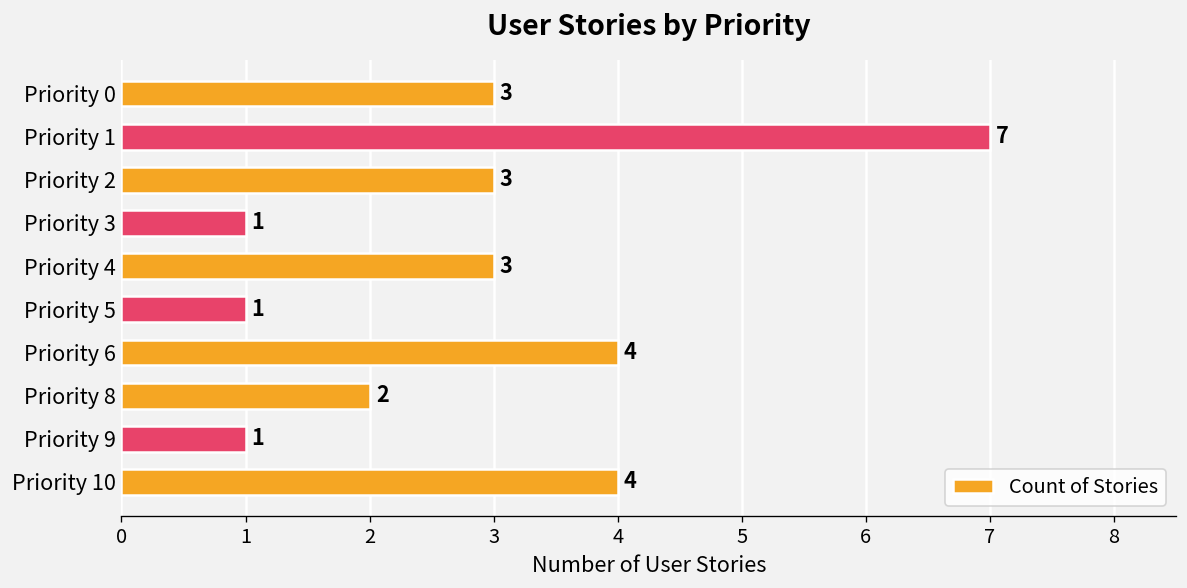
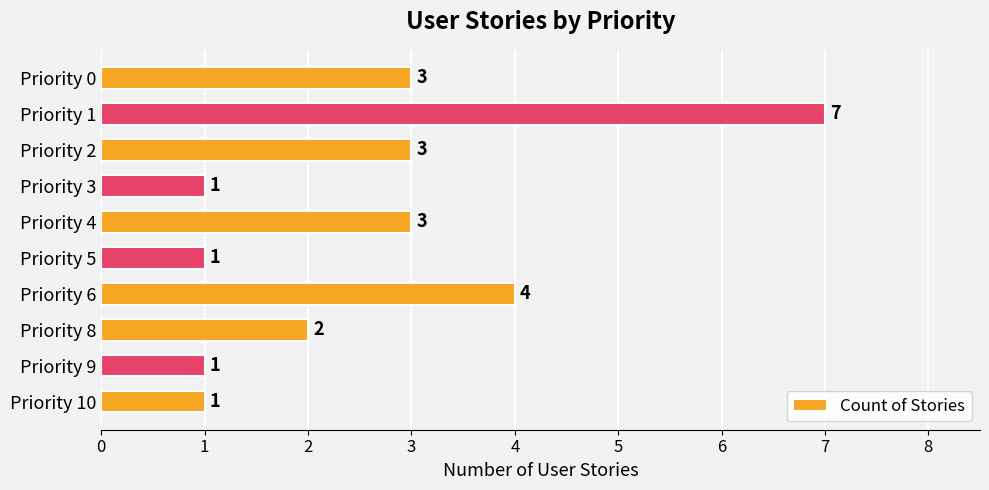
Priority 10: 4 -> 1
